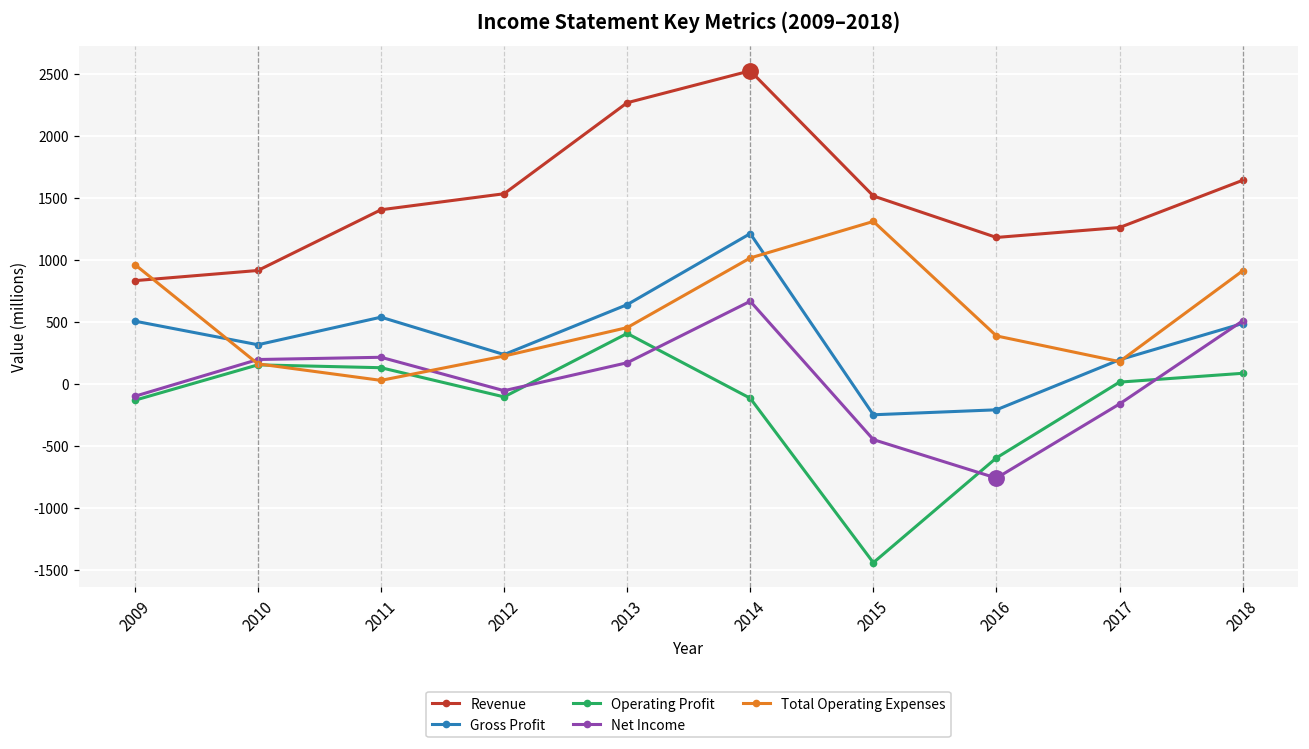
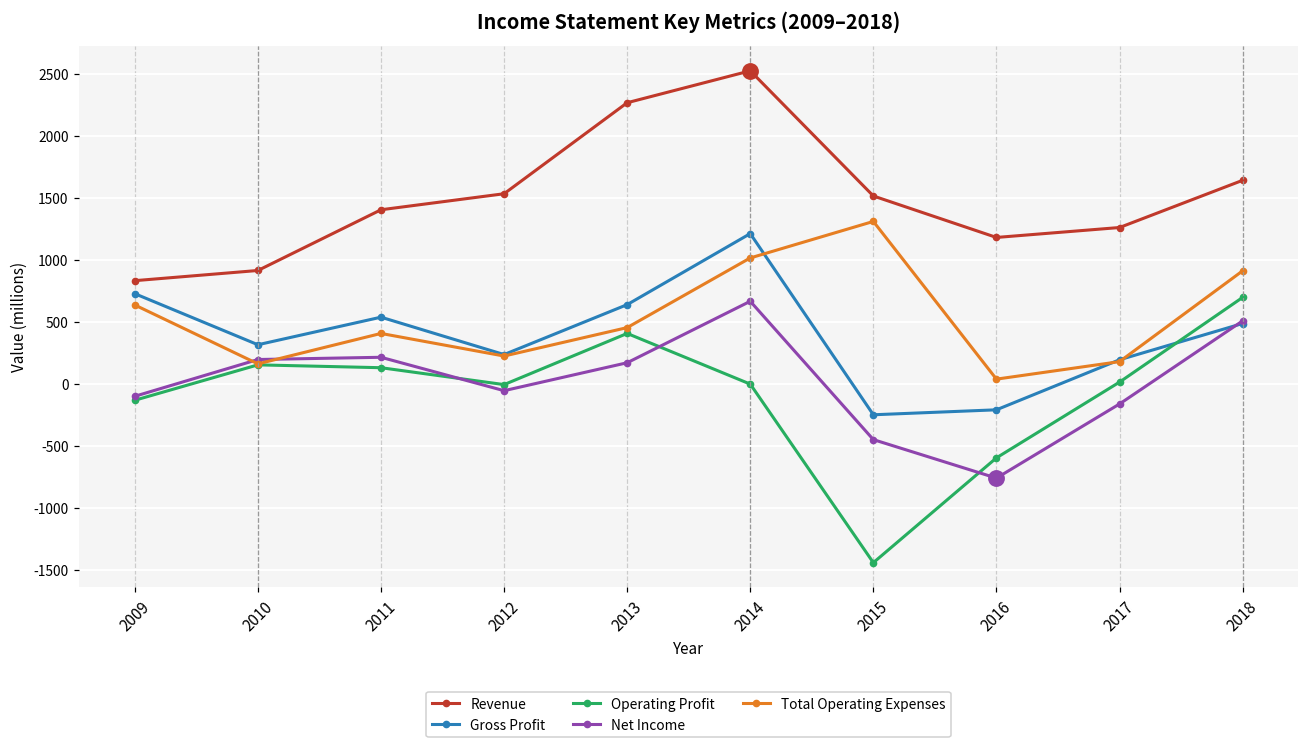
Gross Profit, 2009: 510 -> 730
Total Operating Expenses, 2009: 960 -> 640
Total Operating Expenses, 2011: 30 -> 410
Operating Profit, 2012: -100 -> -10
Operating Profit, 2014: -120 -> 0
Total Operating Expenses, 2016: 390 -> 40
Operating Profit, 2018: 90 -> 700
